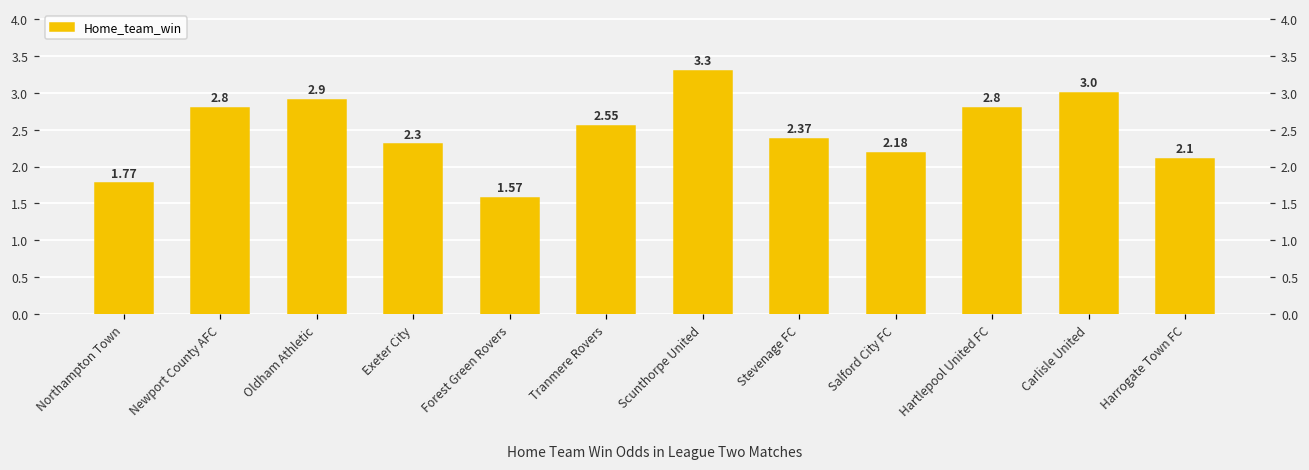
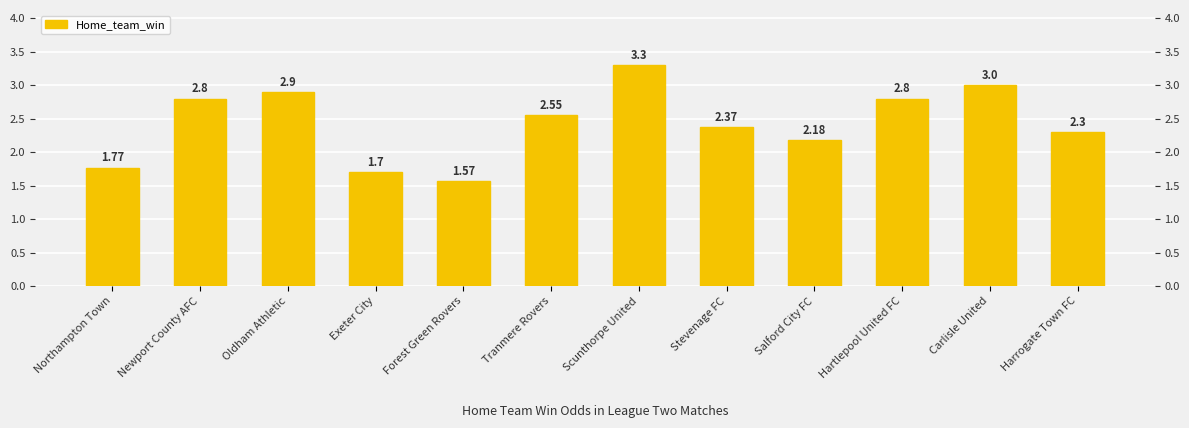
Exeter City: 2.3 -> 1.7
Harrogate Town FC: 2.1 -> 2.3
